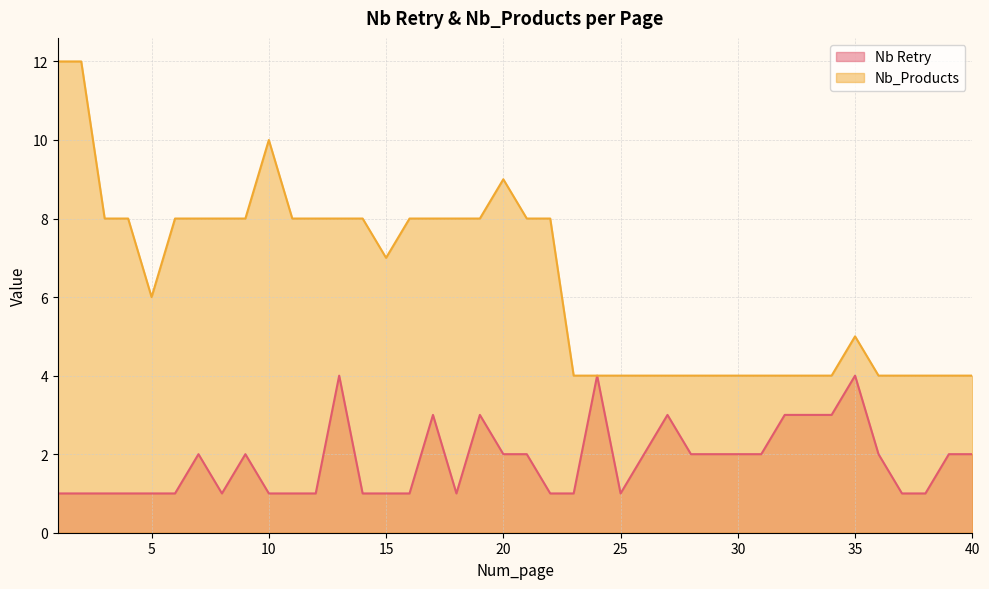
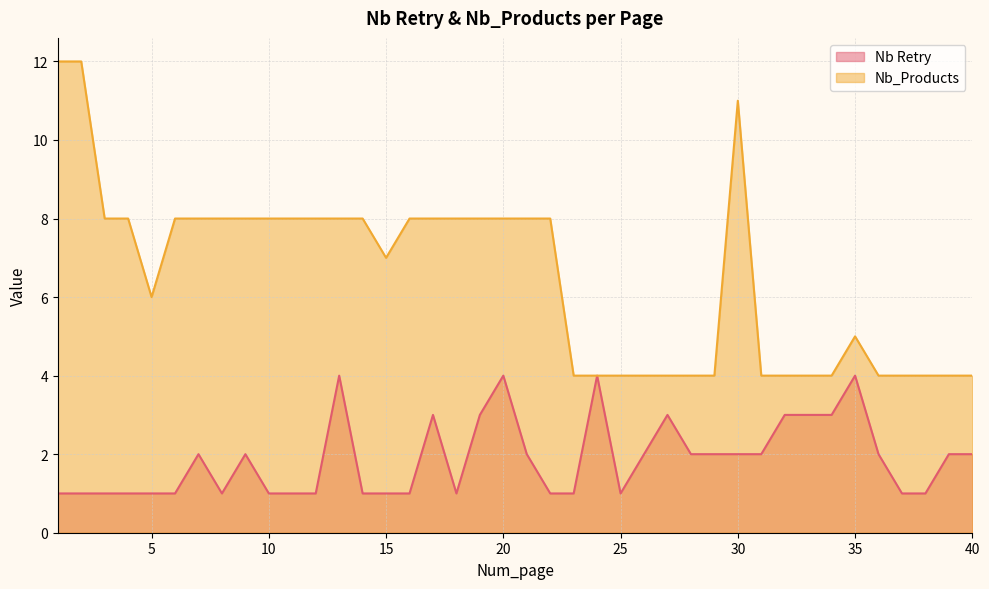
Nb_Products, 10: 10 -> 8
Nb Retry, 20: 2 -> 4
Nb_Products, 20: 9 -> 8
Nb_Products, 30: 4 -> 11
